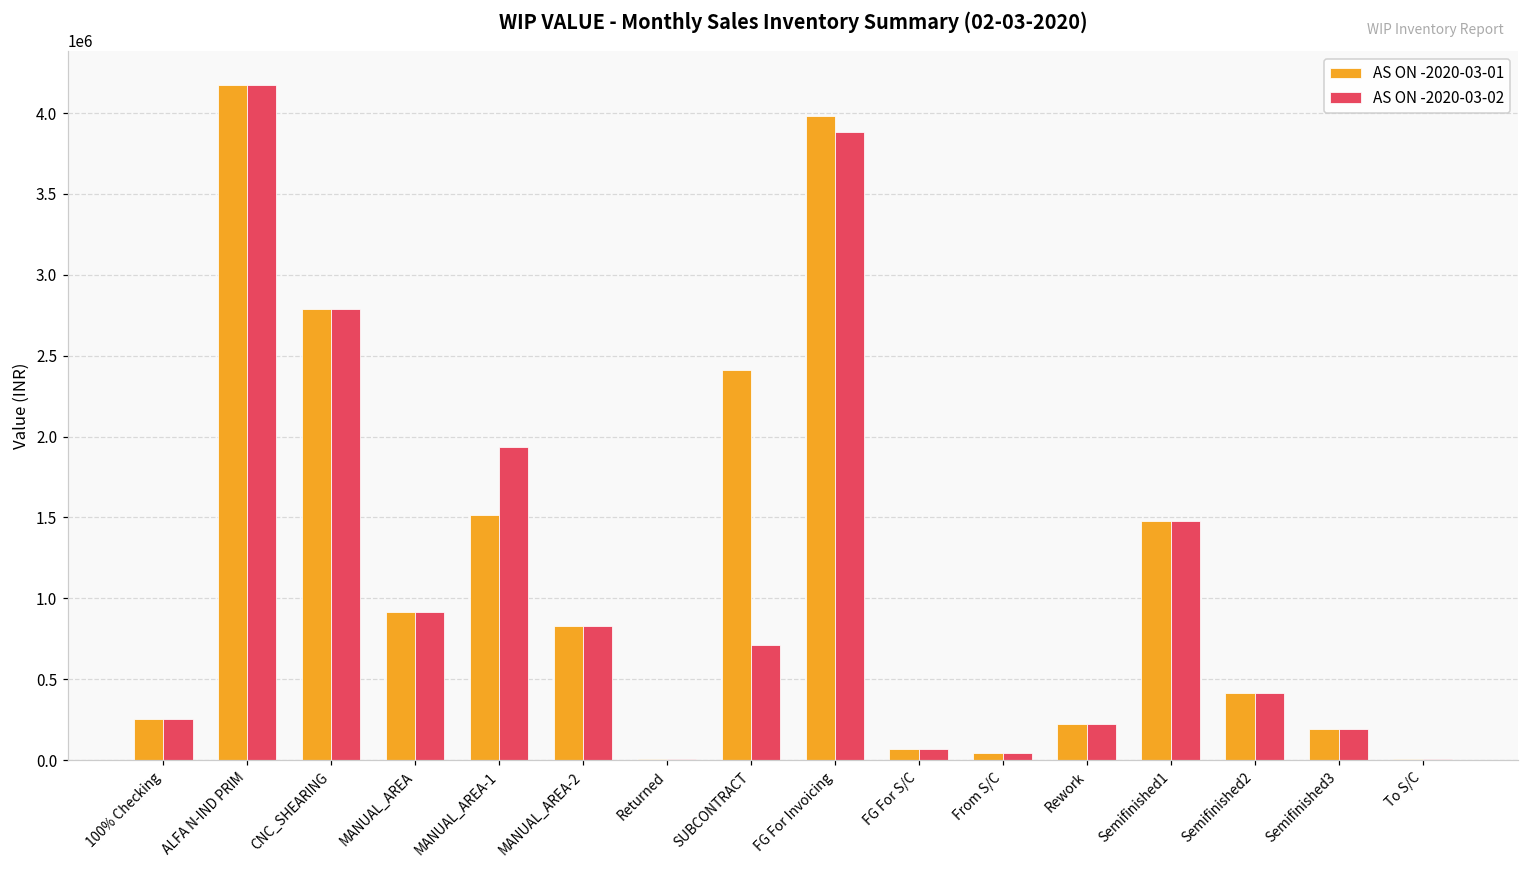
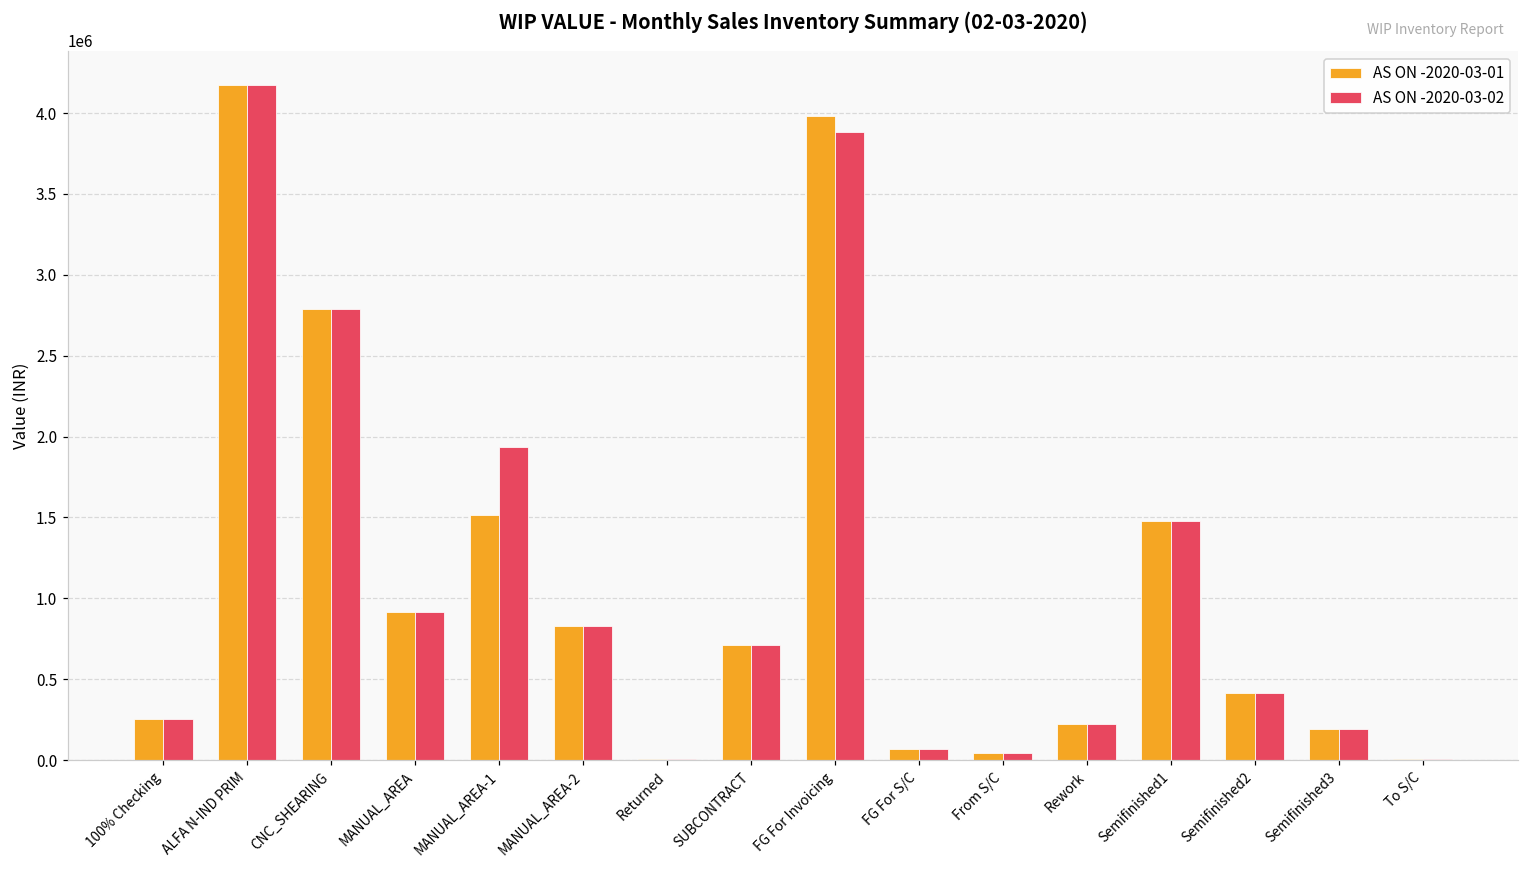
AS ON -2020-03-01, SUBCONTRACT: 2410000 -> 710000
